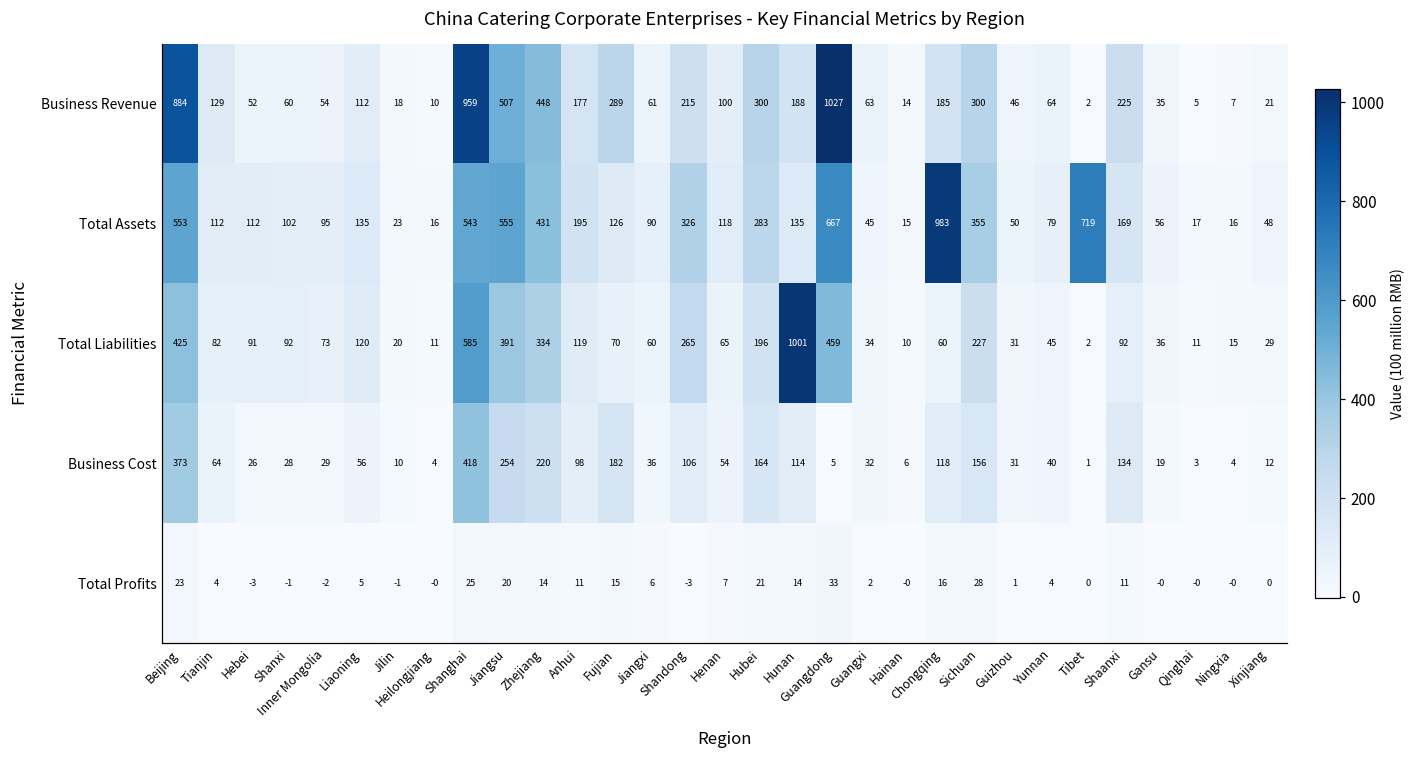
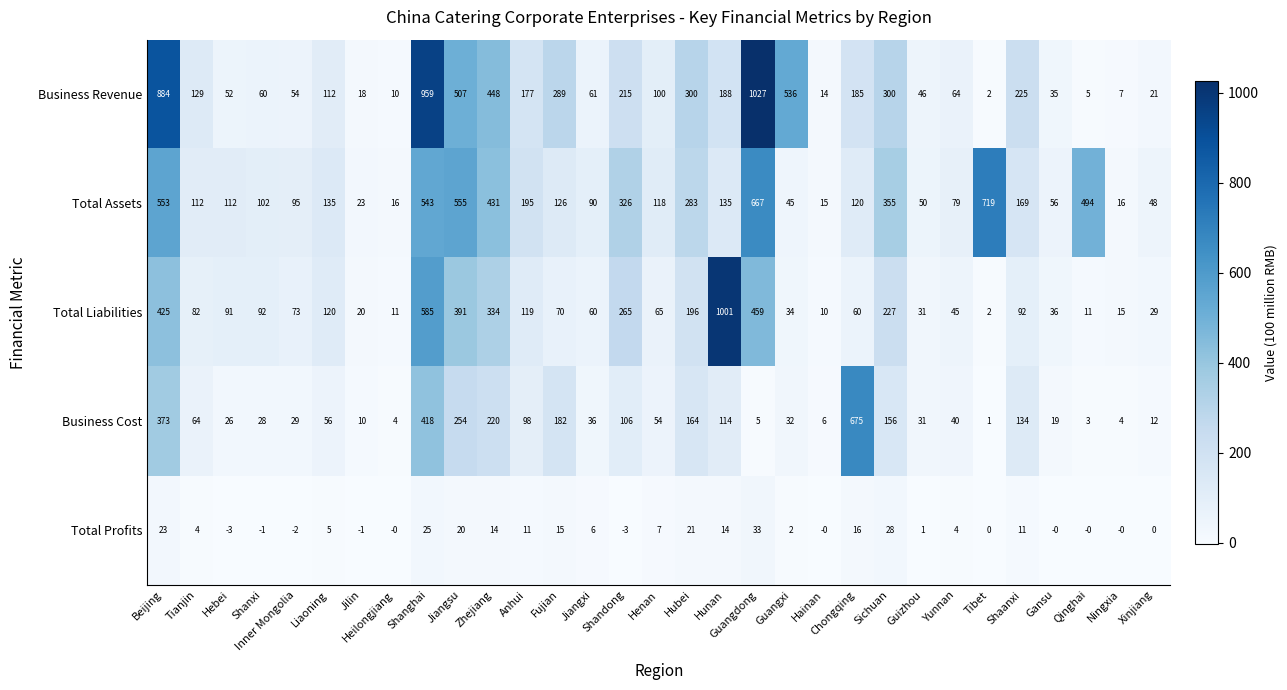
Business Revenue, Guangxi: 63 -> 536
Total Assets, Chongqing: 983 -> 120
Total Assets, Qinghai: 17 -> 494
Business Cost, Chongqing: 118 -> 675
